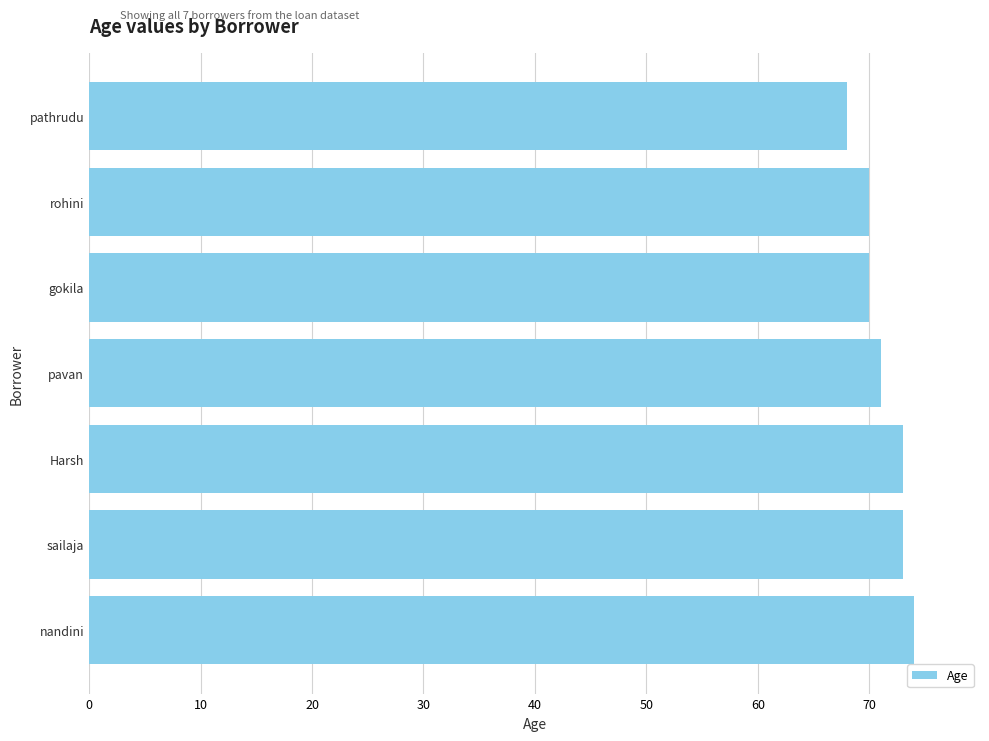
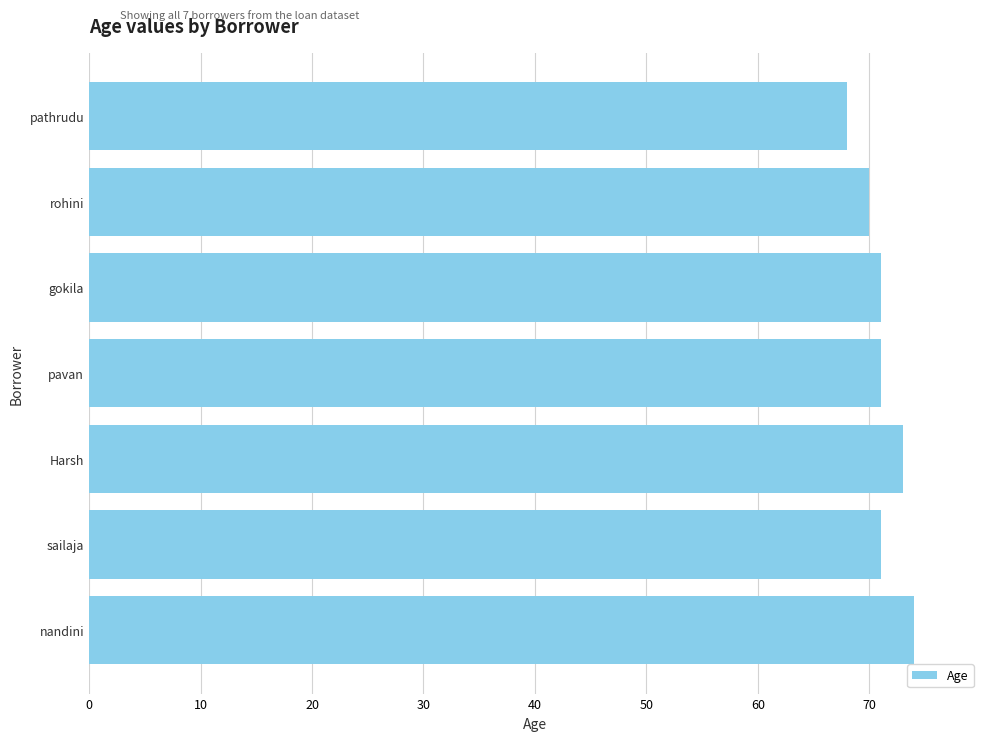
gokila: 70 -> 71
sailaja: 73 -> 71
